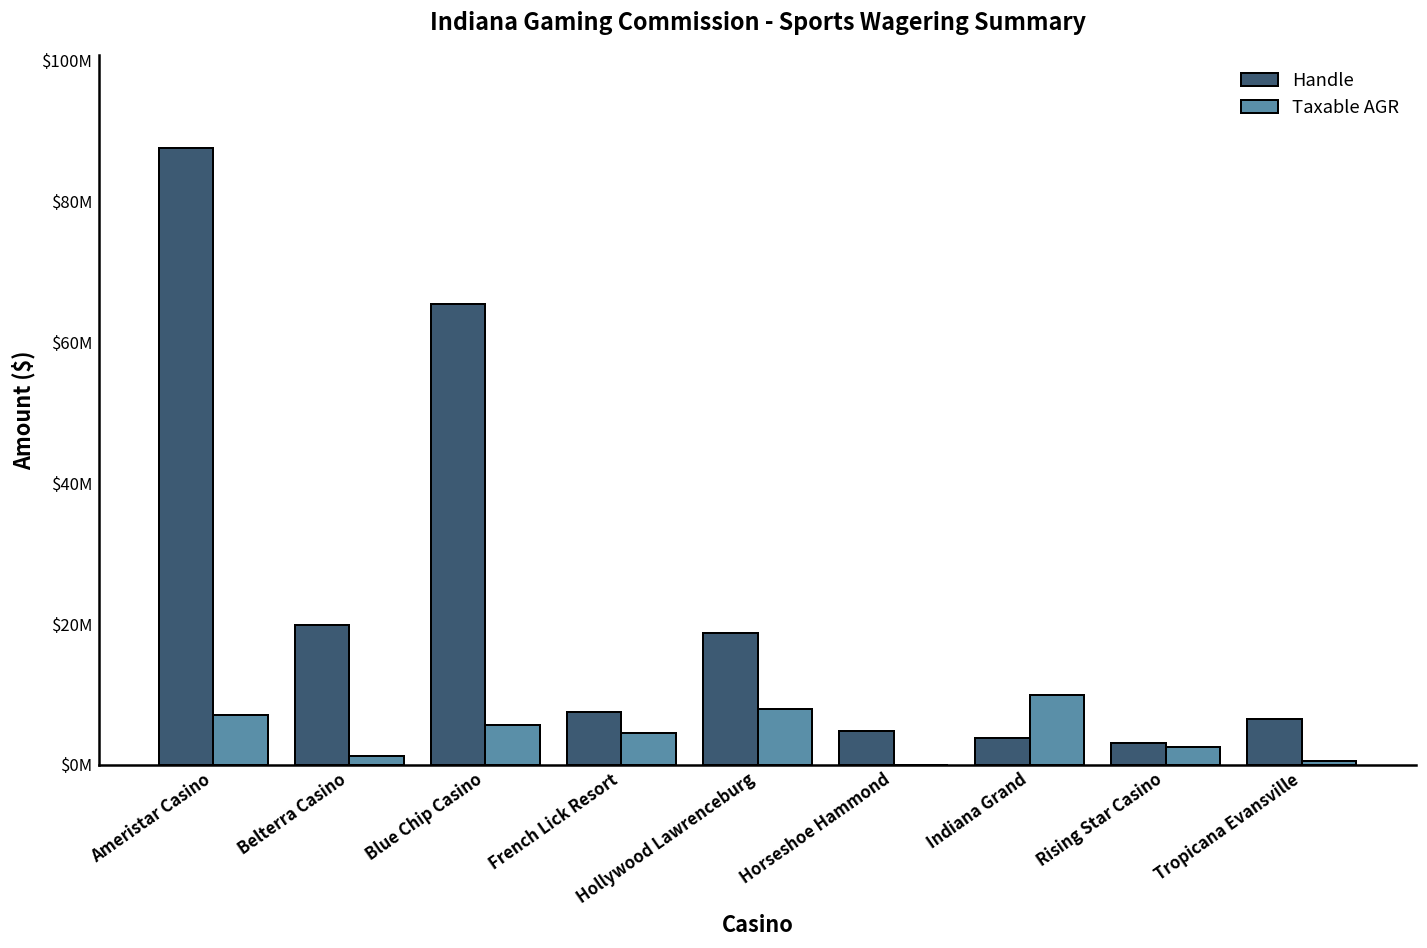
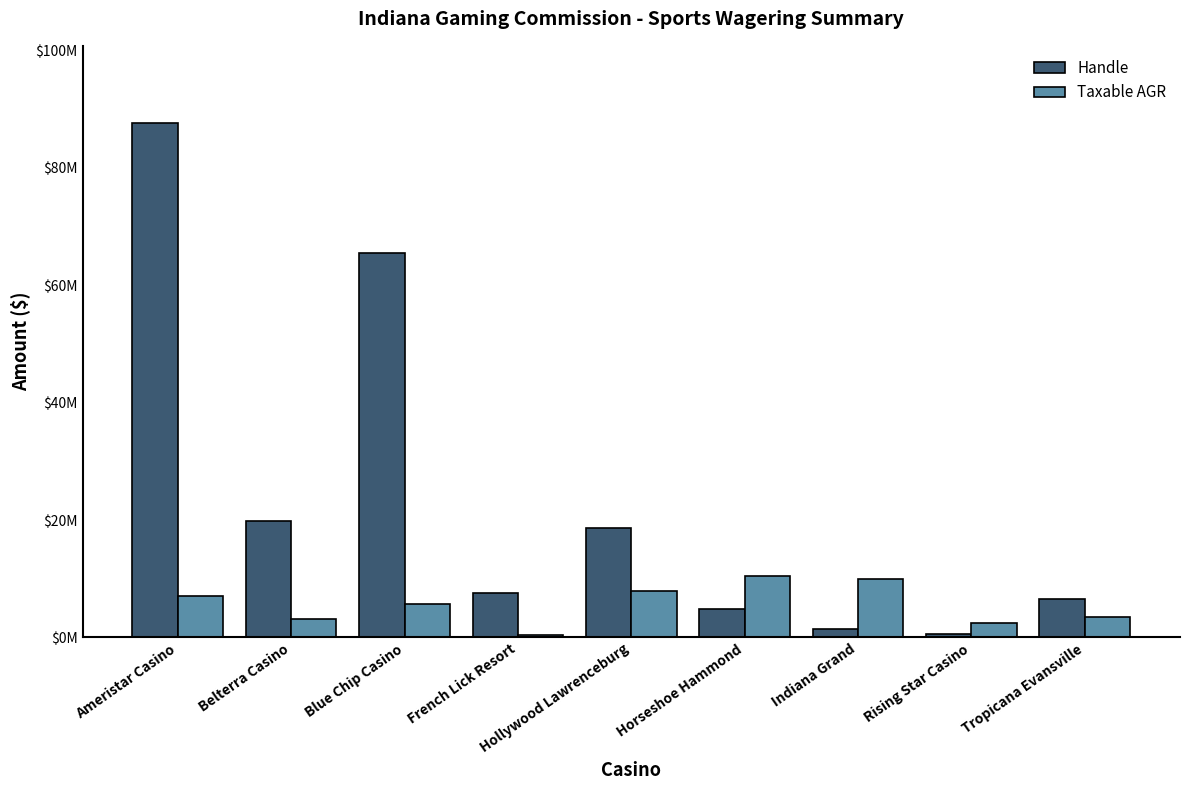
Taxable AGR, Belterra Casino: $1000000 -> $3000000
Taxable AGR, French Lick Resort: $5000000 -> $0
Taxable AGR, Horseshoe Hammond: $0 -> $10000000
Handle, Indiana Grand: $4000000 -> $1000000
Handle, Rising Star Casino: $3000000 -> $1000000
Taxable AGR, Tropicana Evansville: $1000000 -> $4000000
